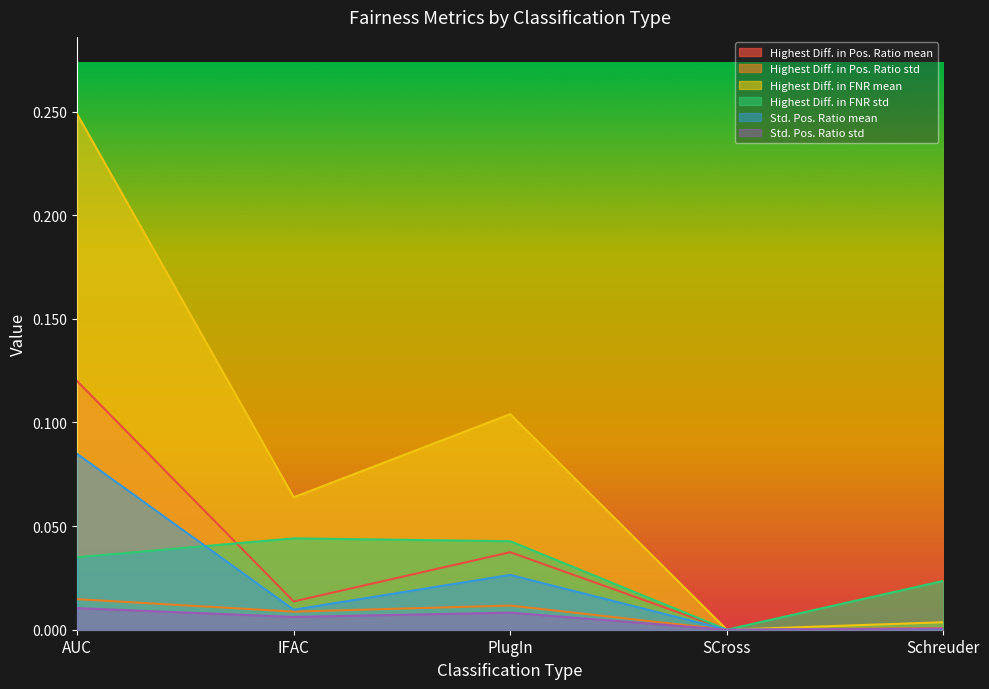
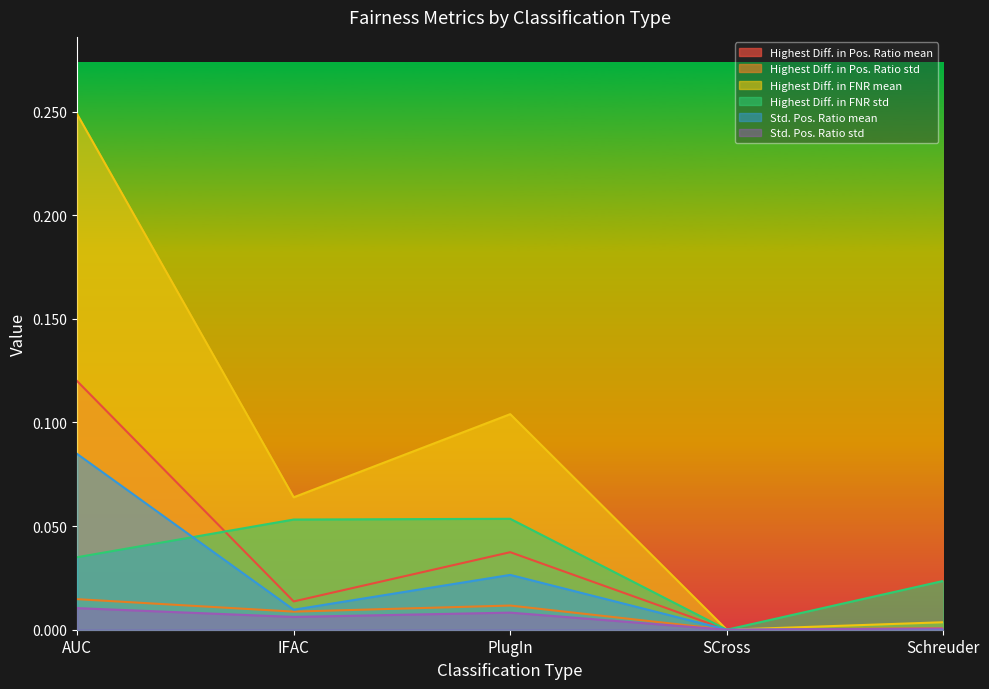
Highest Diff. in FNR std, IFAC: 0.044 -> 0.053
Highest Diff. in FNR std, PlugIn: 0.043 -> 0.054
